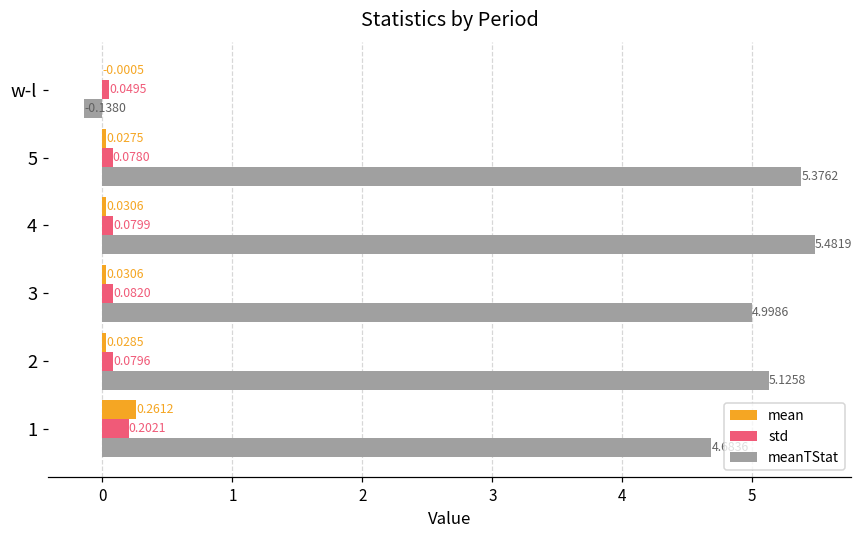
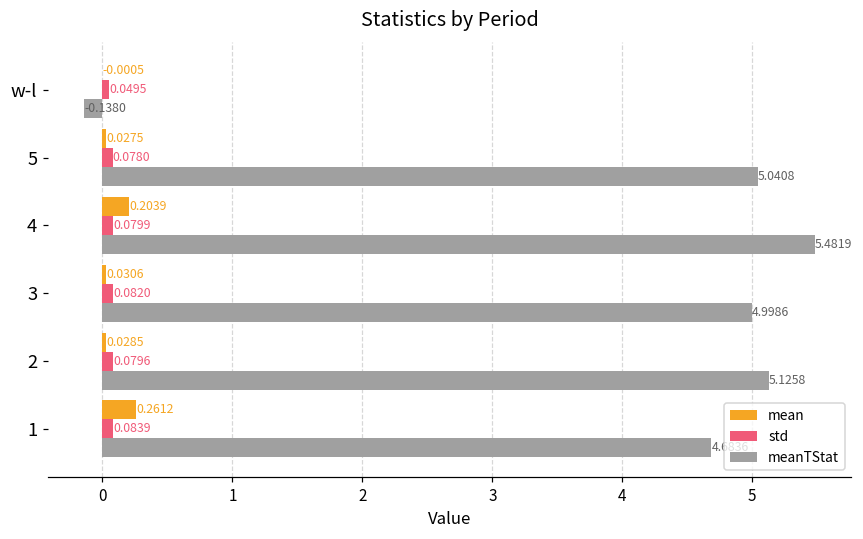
meanTStat, 5: 5.3762 -> 5.0408
mean, 4: 0.0306 -> 0.2039
std, 1: 0.2021 -> 0.0839
